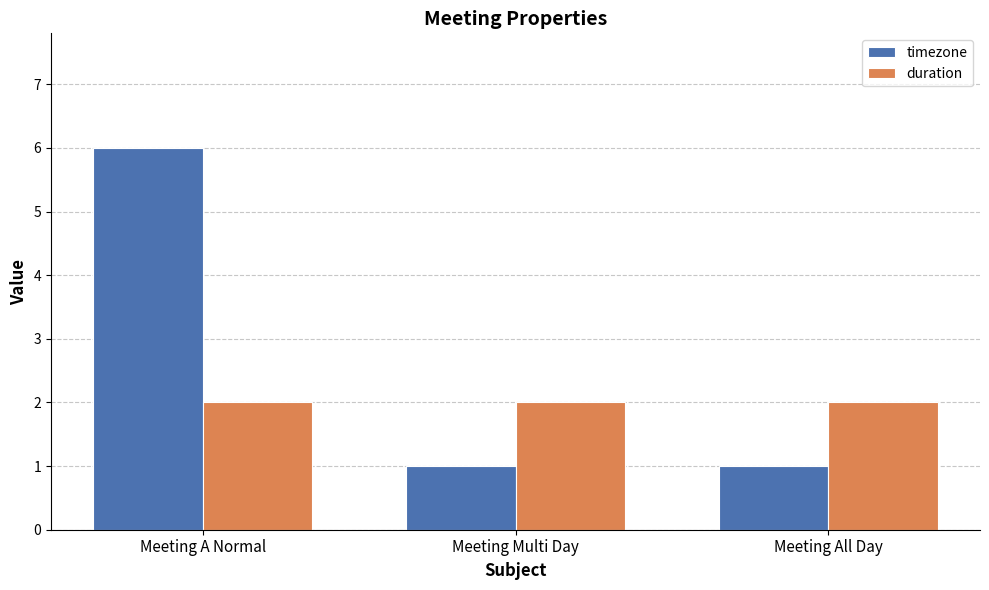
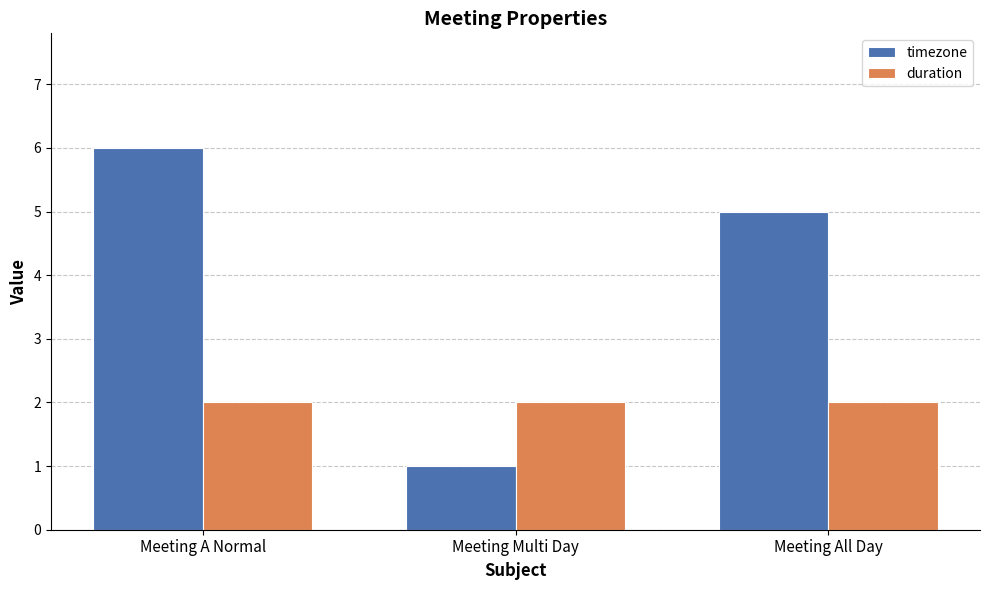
timezone, Meeting All Day: 1 -> 5
